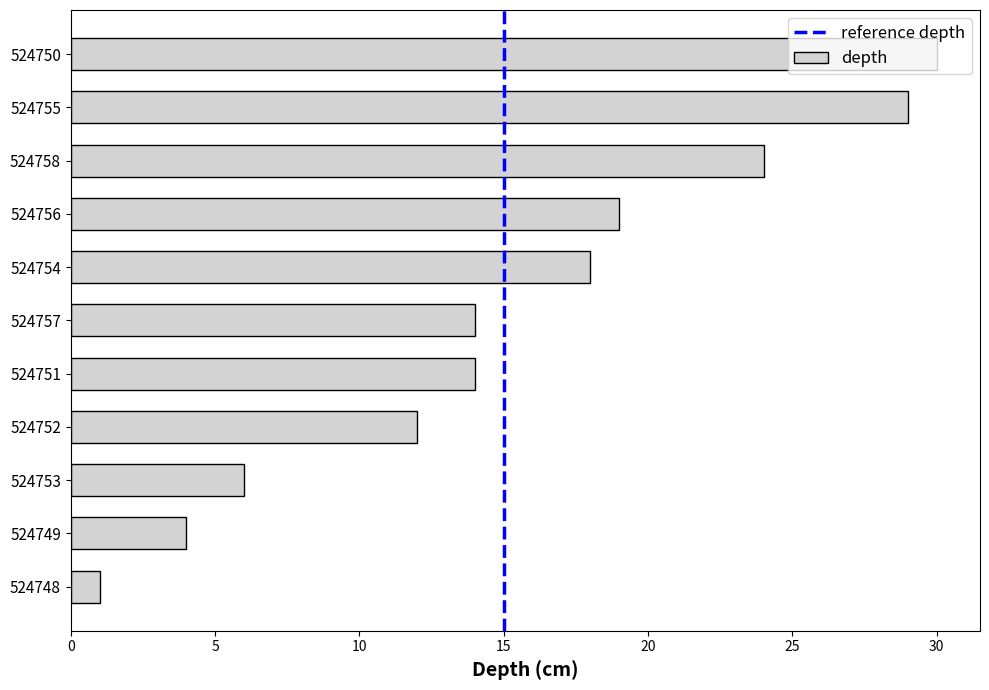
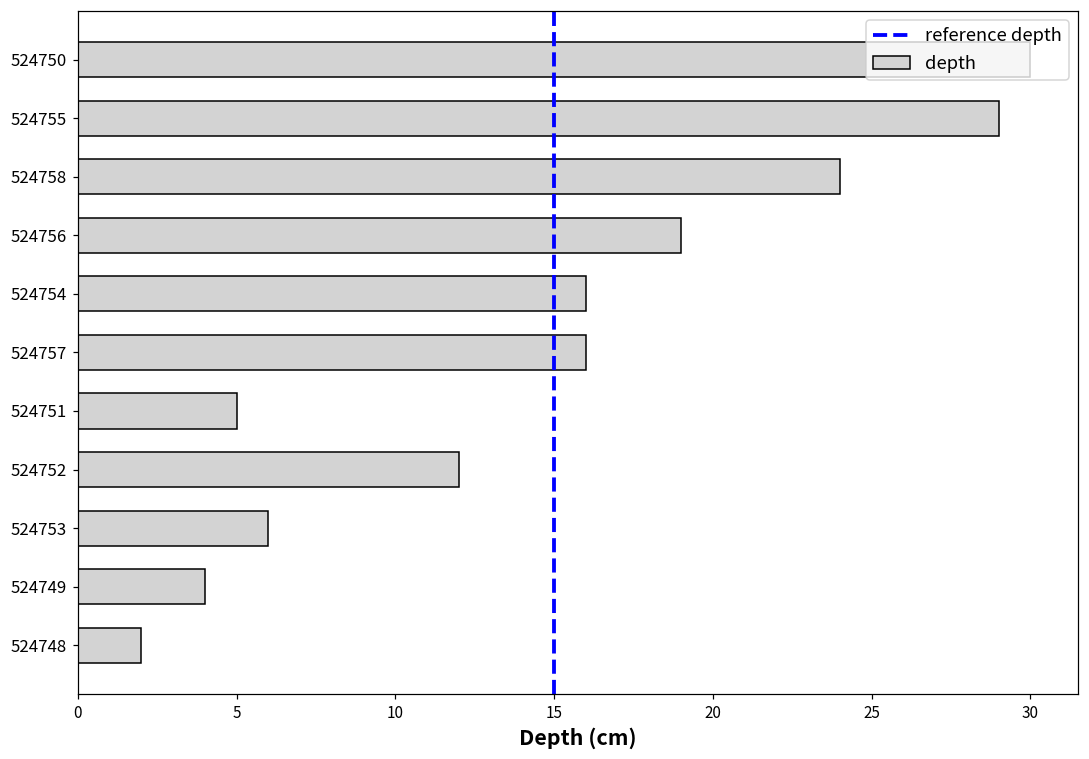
524754: 18 -> 16
524757: 14 -> 16
524751: 14 -> 5
524748: 1 -> 2
